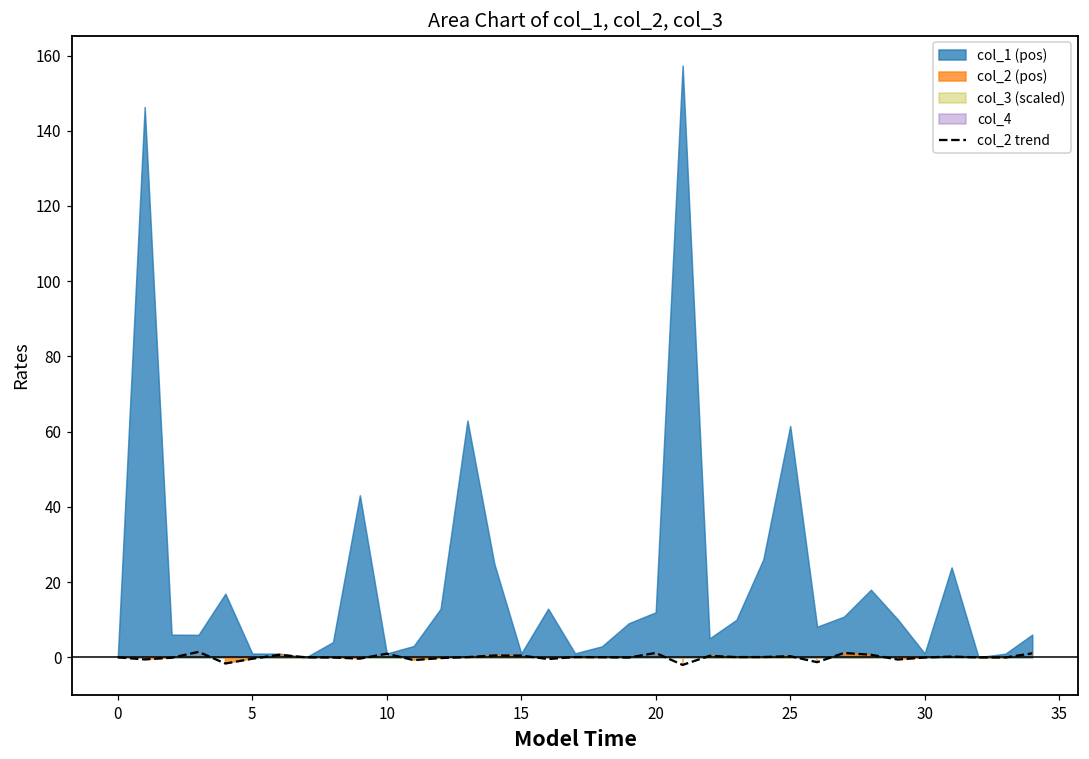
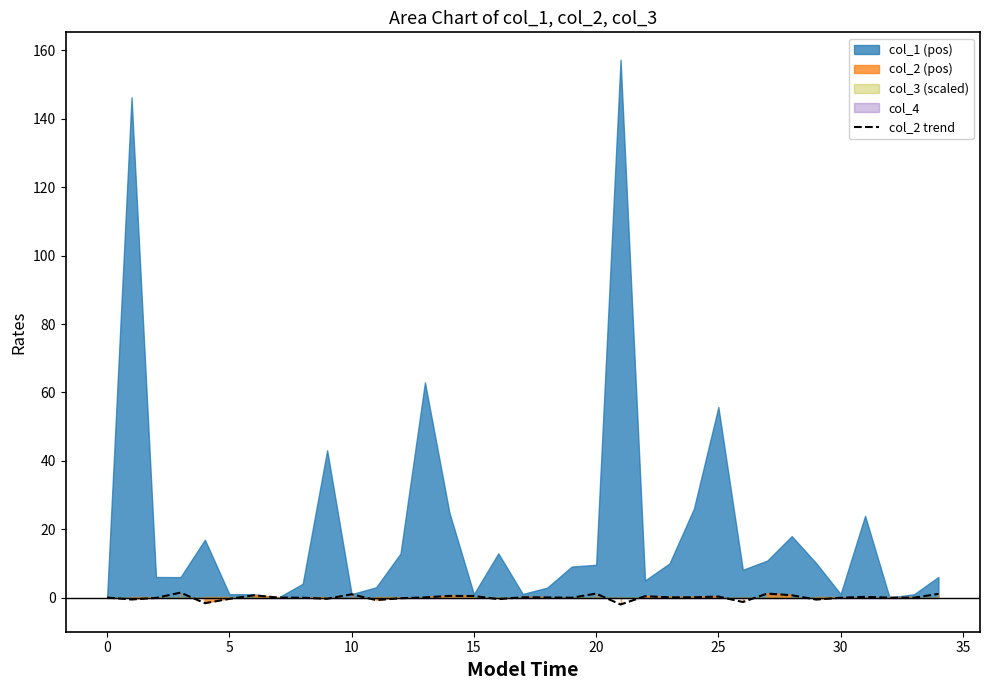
col_1 (pos), 20: 12 -> 10
col_1 (pos), 25: 61 -> 56
